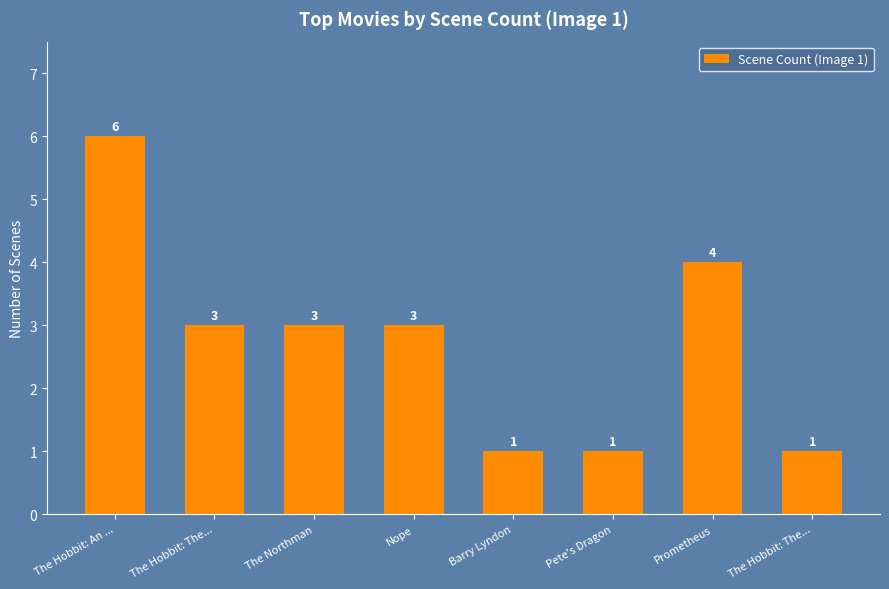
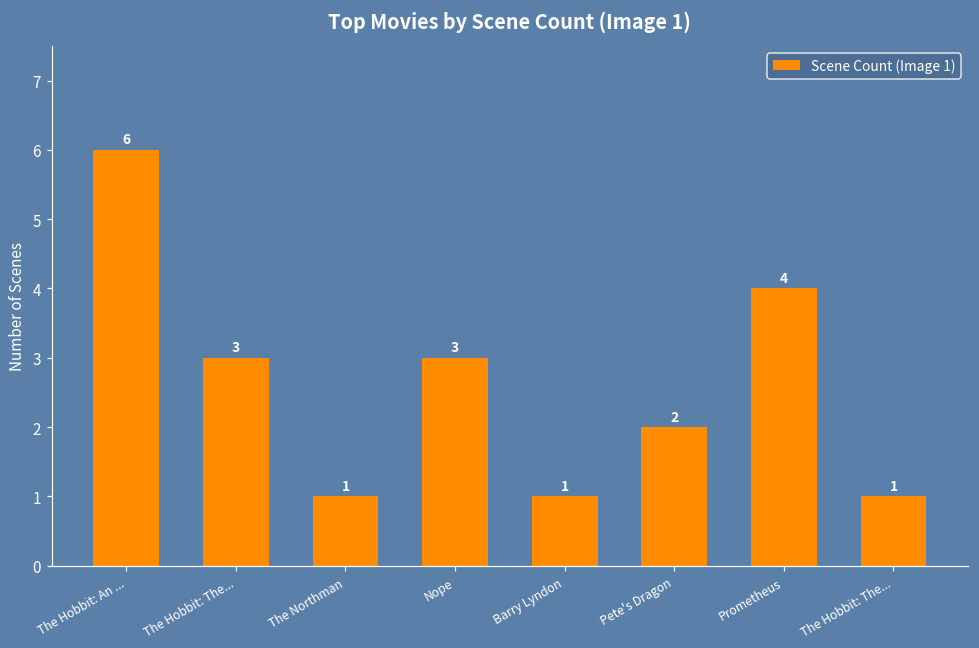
The Northman: 3 -> 1
Pete's Dragon: 1 -> 2
